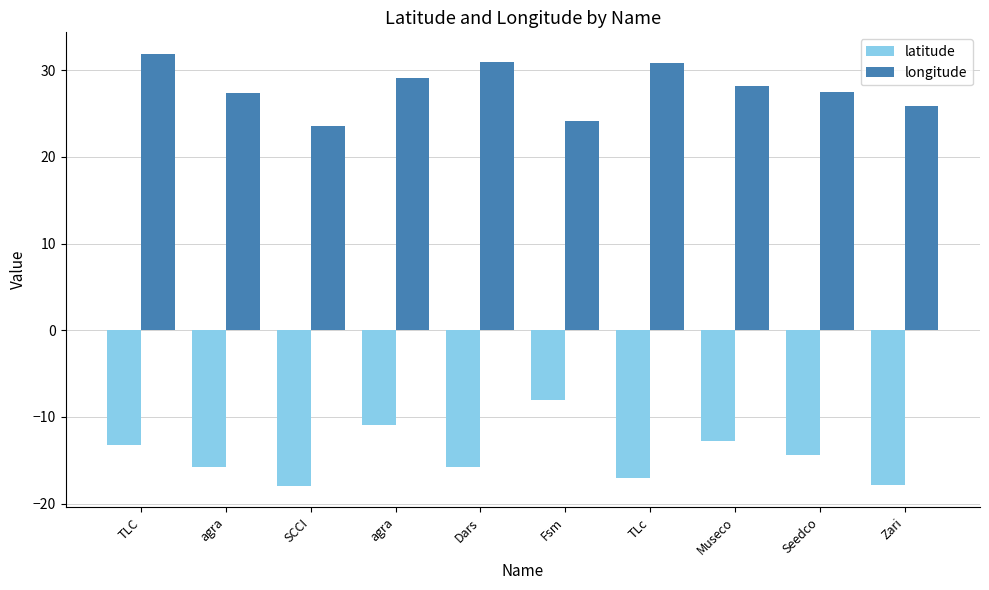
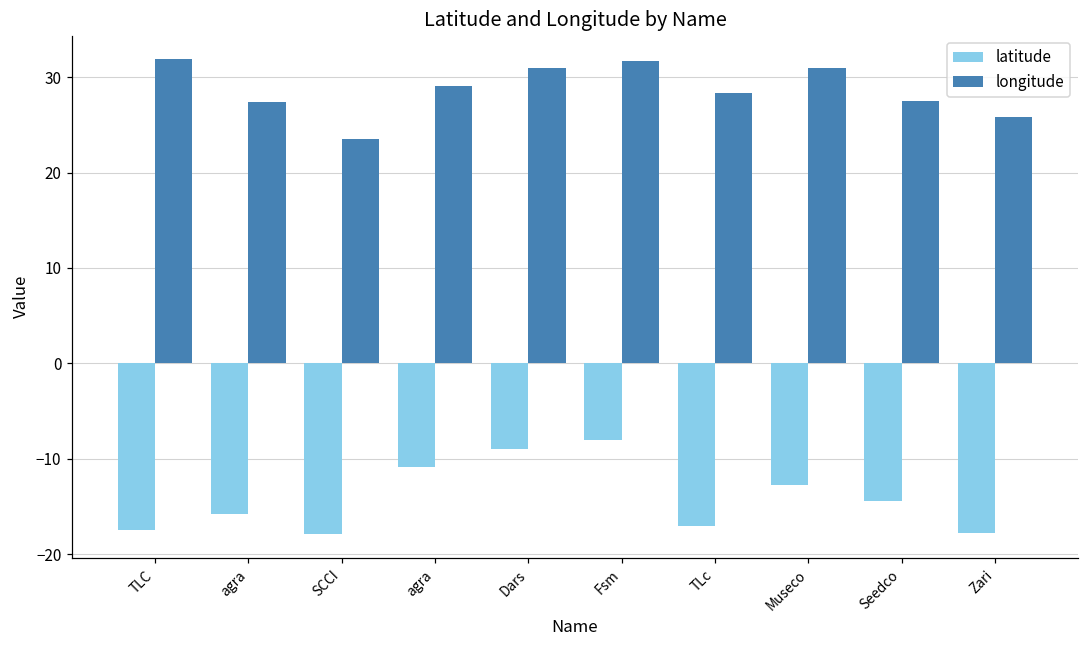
latitude, TLC: -13 -> -18
latitude, Dars: -16 -> -9
longitude, Fsm: 24 -> 32
longitude, TLc: 31 -> 28
longitude, Museco: 28 -> 31
